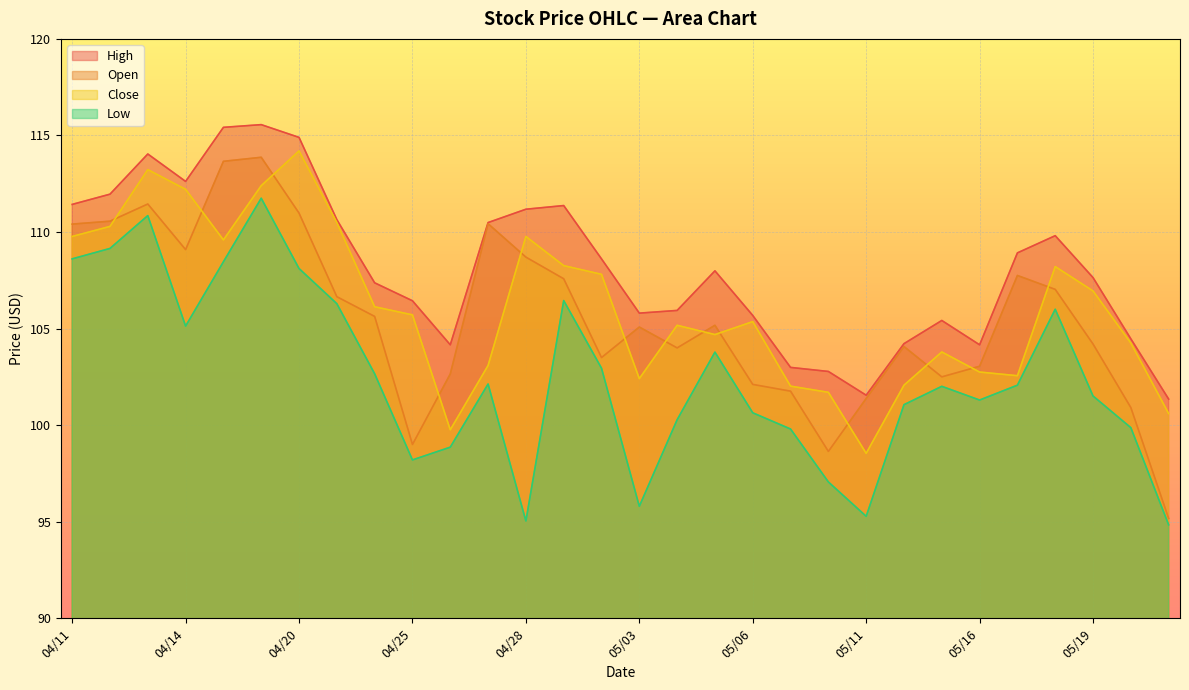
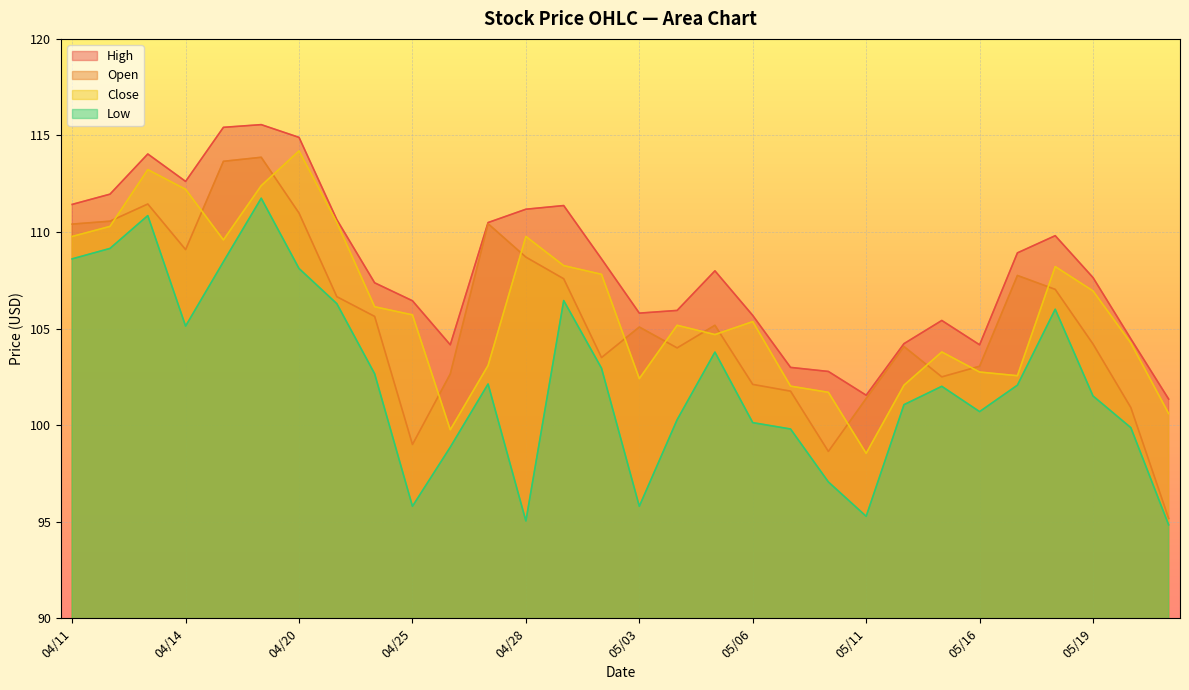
Low, 04/25: 98.2 -> 95.8
Low, 05/06: 100.6 -> 100.1
Low, 05/16: 101.3 -> 100.7
